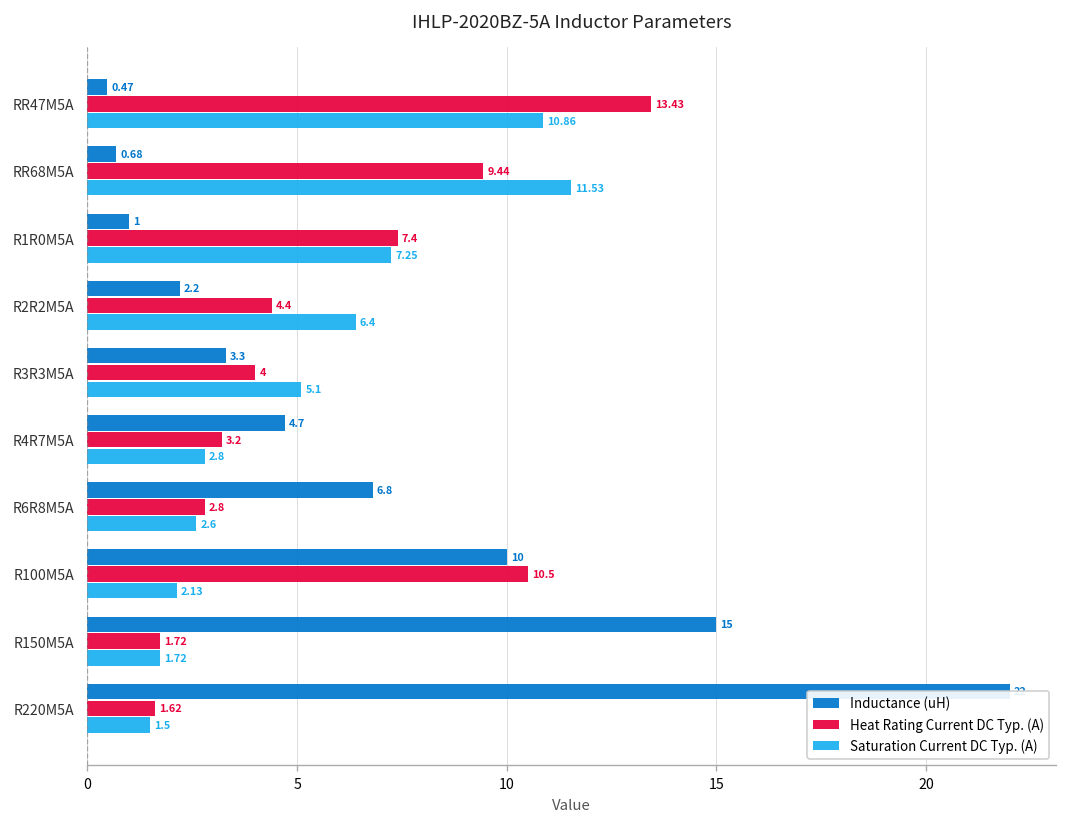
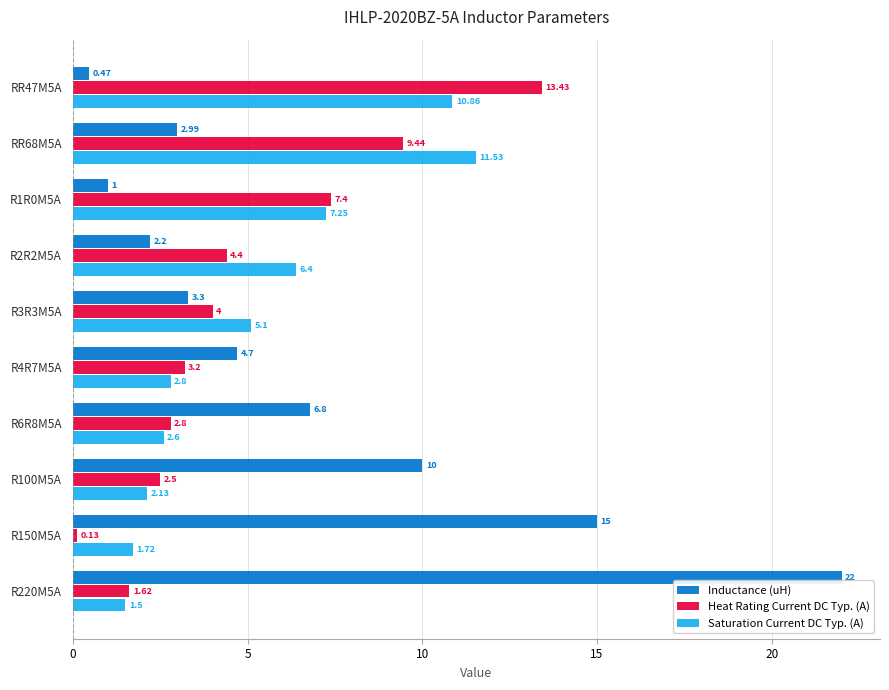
Inductance (uH), RR68M5A: 0.68 -> 2.99
Heat Rating Current DC Typ. (A), R100M5A: 10.5 -> 2.5
Heat Rating Current DC Typ. (A), R150M5A: 1.72 -> 0.13
